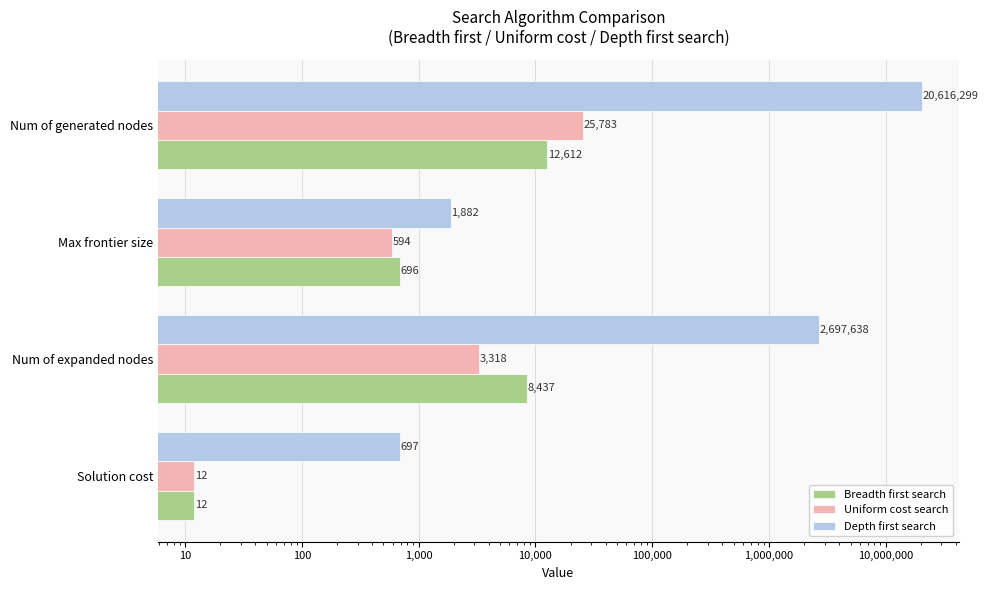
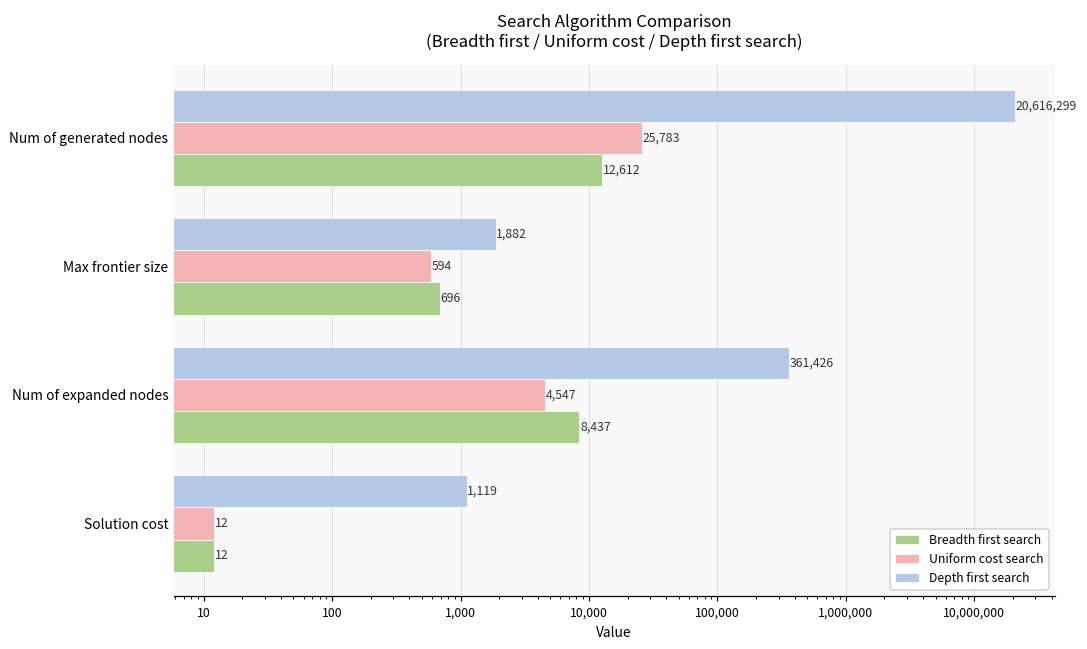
Depth first search, Num of expanded nodes: 2,697,638 -> 361,426
Uniform cost search, Num of expanded nodes: 3,318 -> 4,547
Depth first search, Solution cost: 697 -> 1,119
